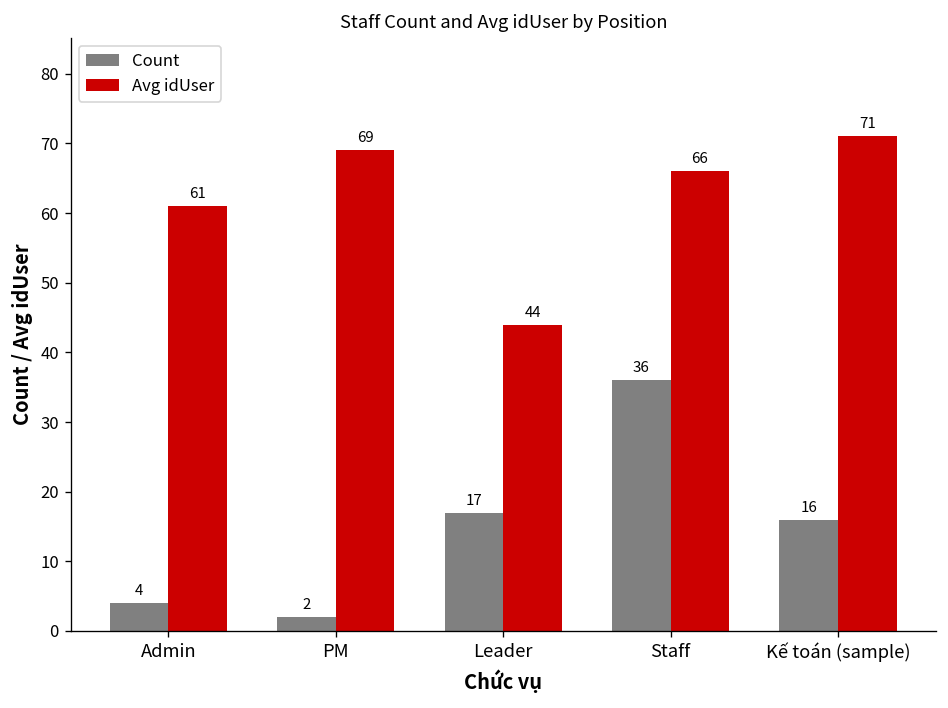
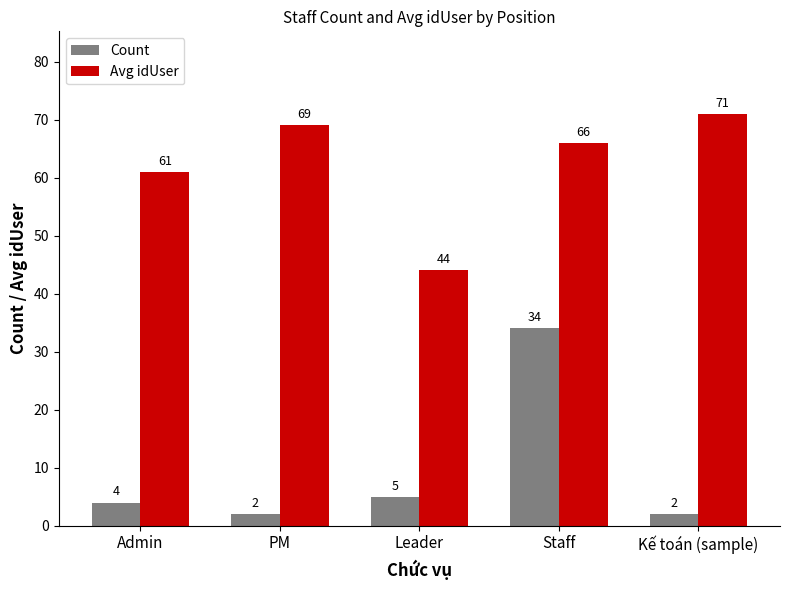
Count, Leader: 17 -> 5
Count, Staff: 36 -> 34
Count, Kế toán (sample): 16 -> 2
